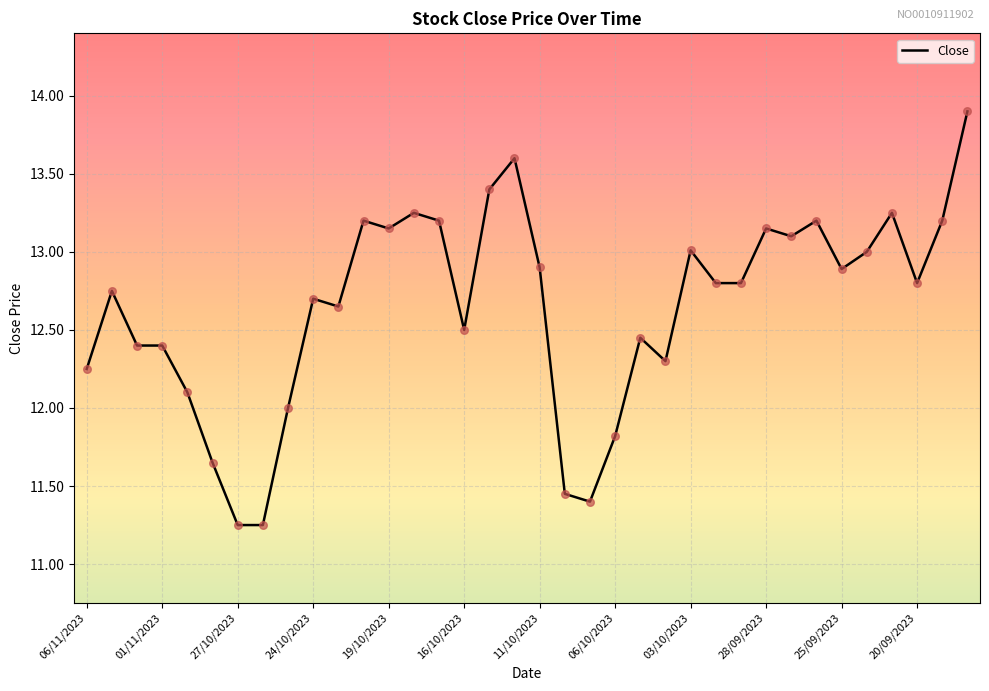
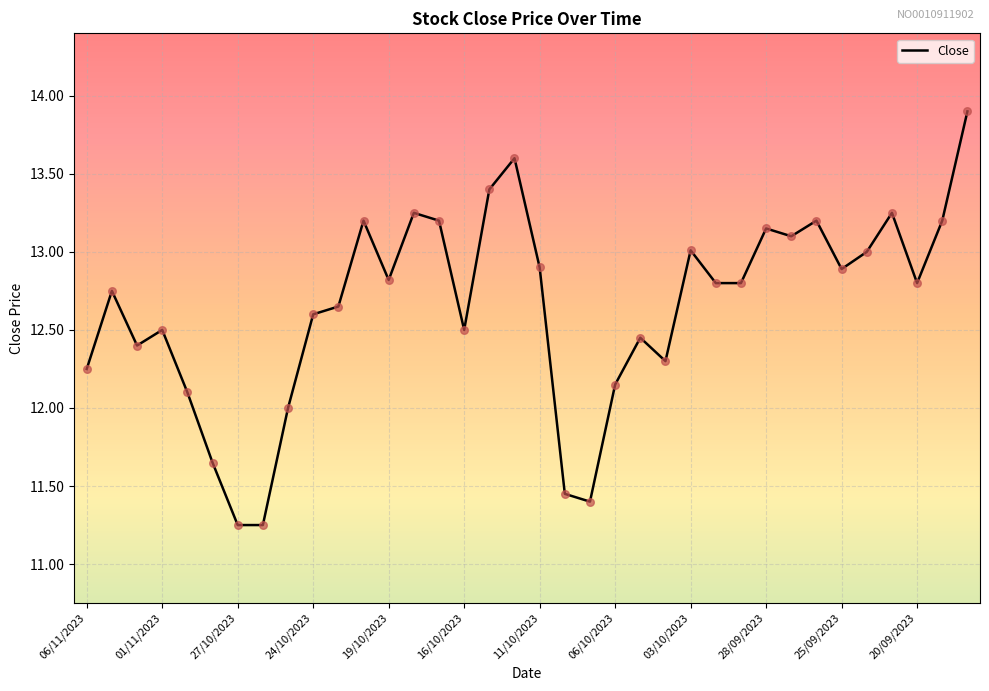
01/11/2023: 12.4 -> 12.5
24/10/2023: 12.7 -> 12.6
19/10/2023: 13.15 -> 12.82
06/10/2023: 11.82 -> 12.15
